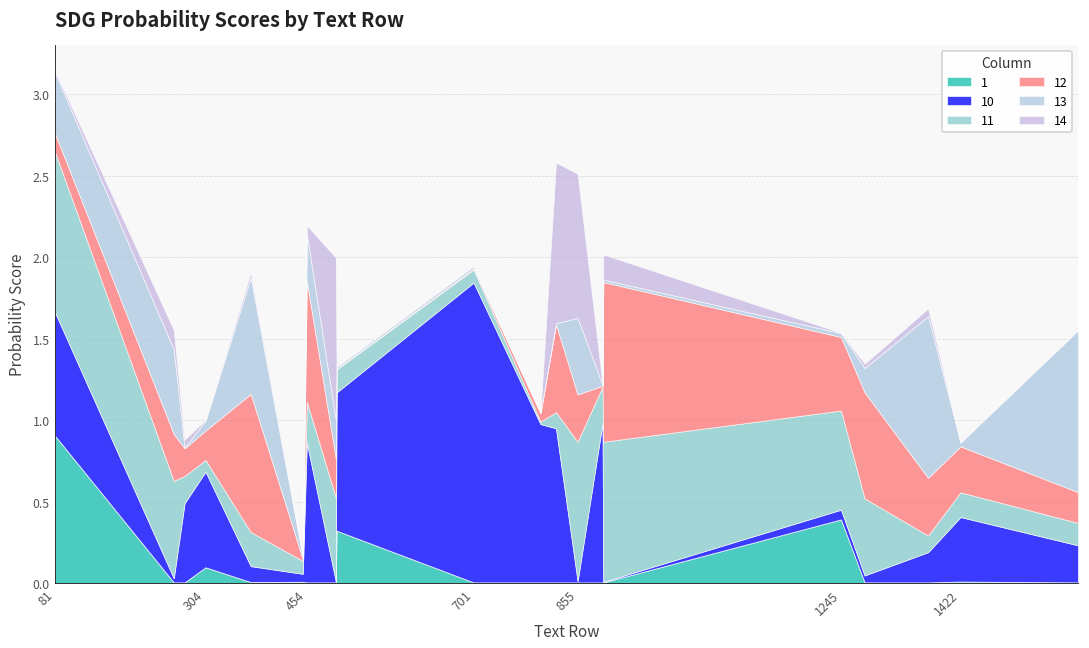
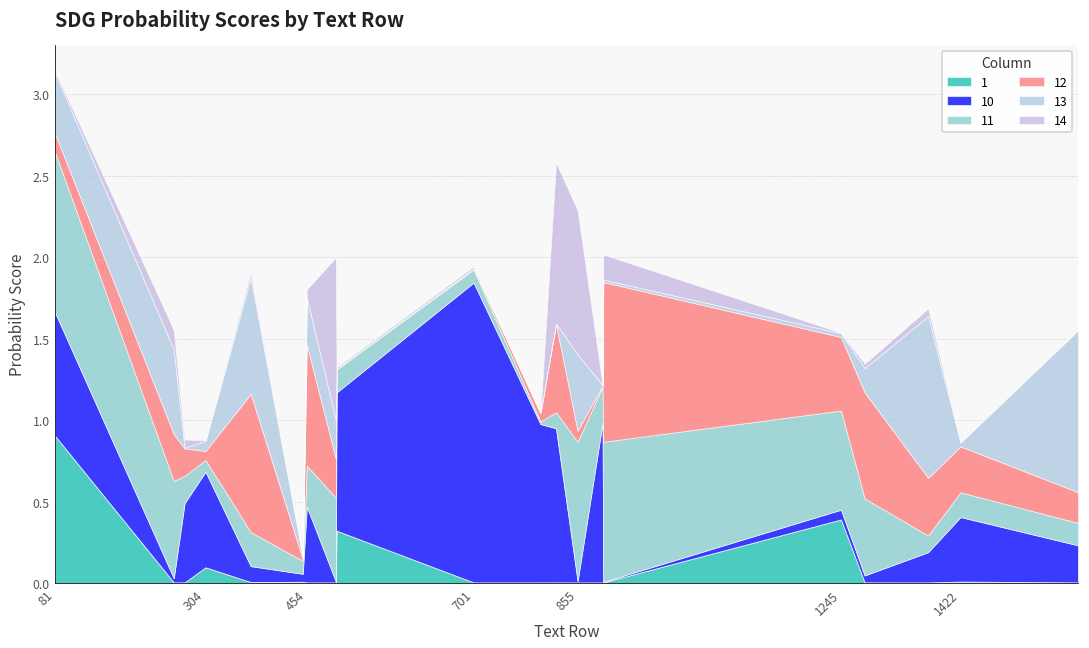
12, 304: 0.18 -> 0.06
10, 454: 0.86 -> 0.47
12, 855: 0.29 -> 0.07
